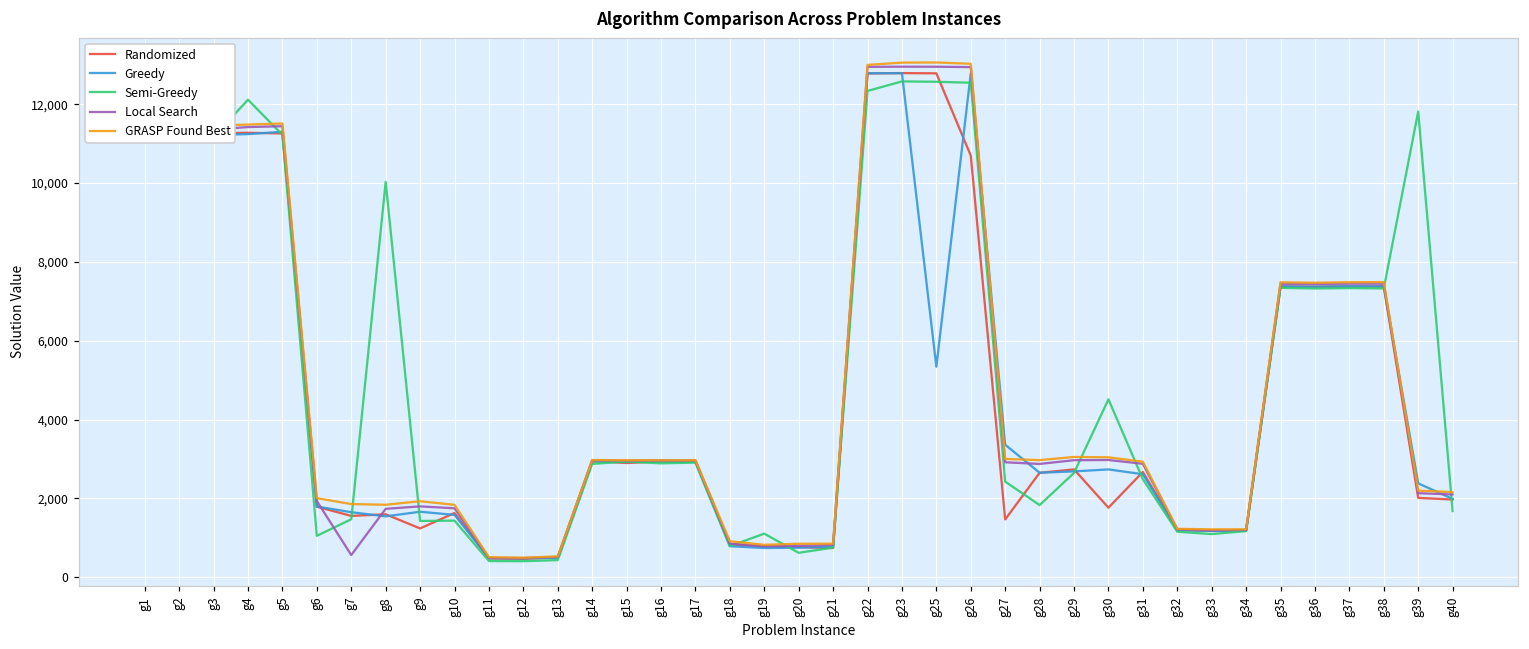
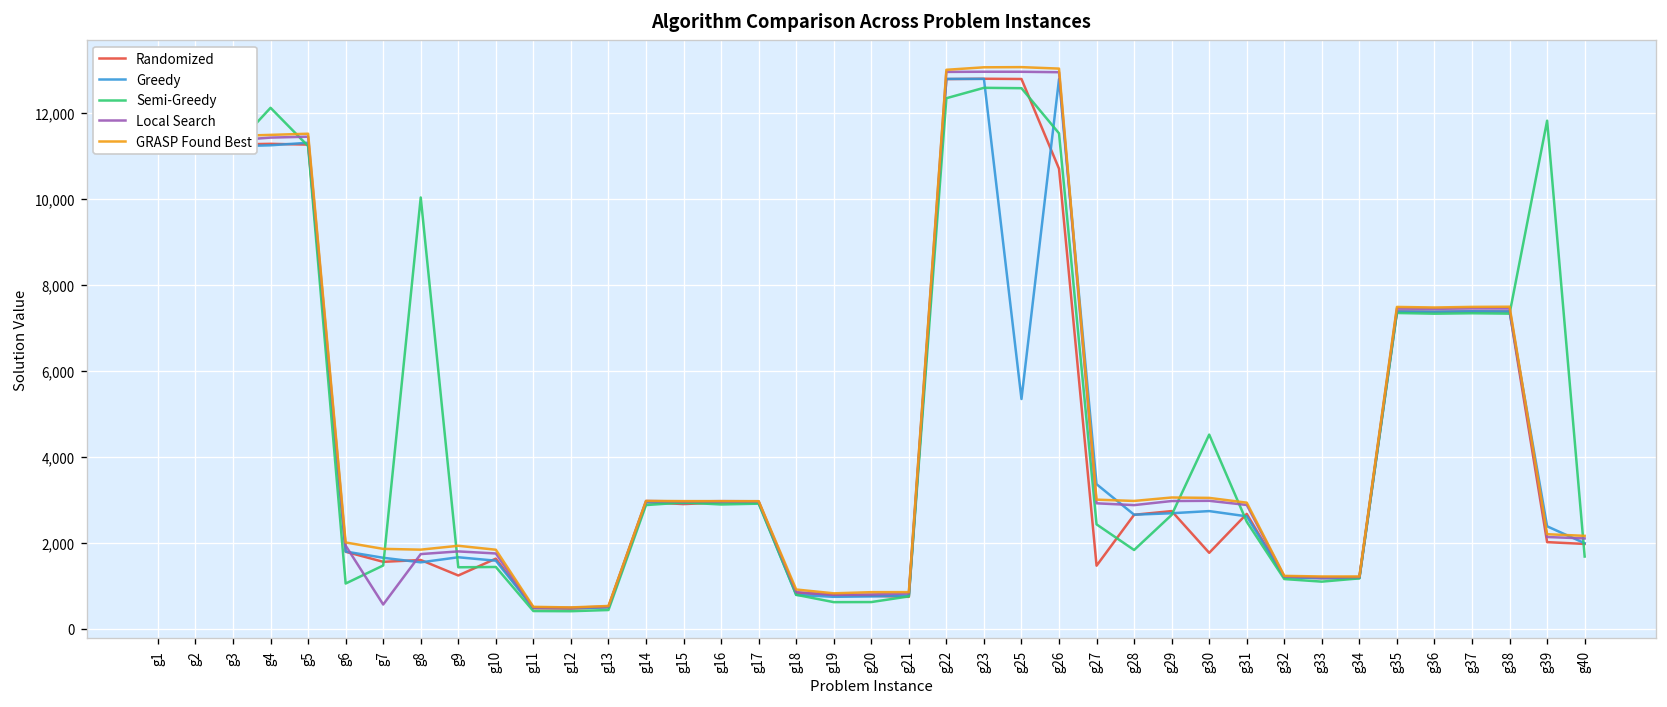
Semi-Greedy, g19: 1,100 -> 600
Semi-Greedy, g26: 12,500 -> 11,500
